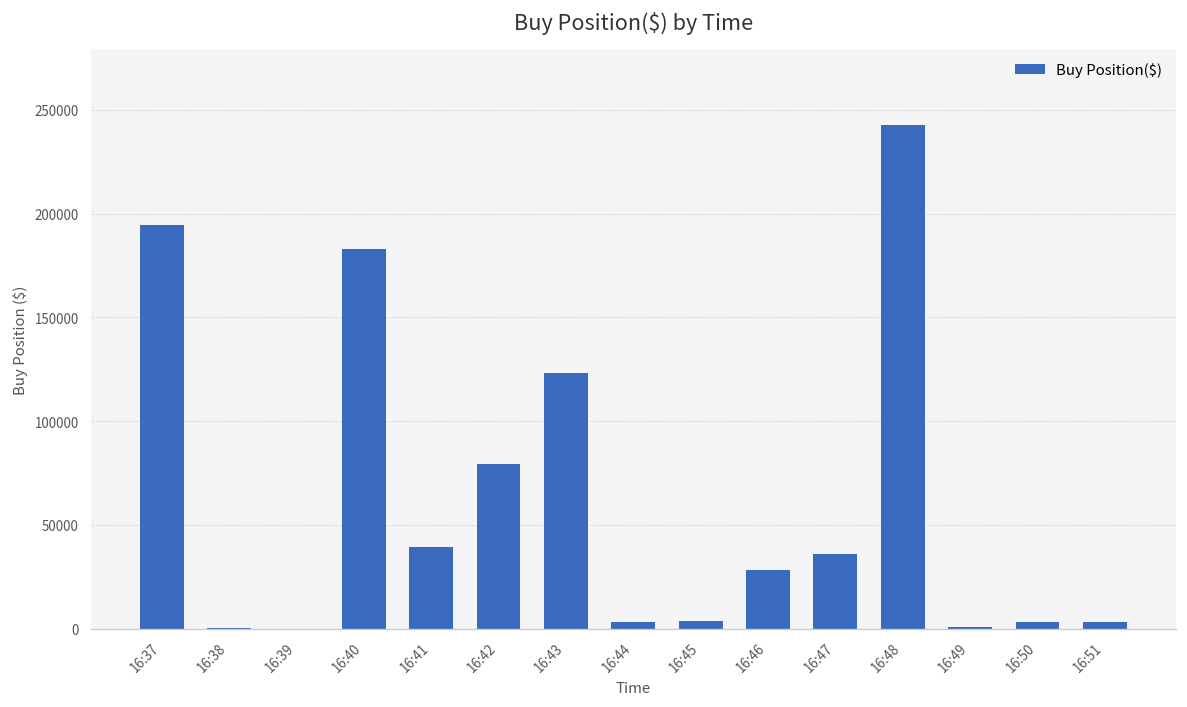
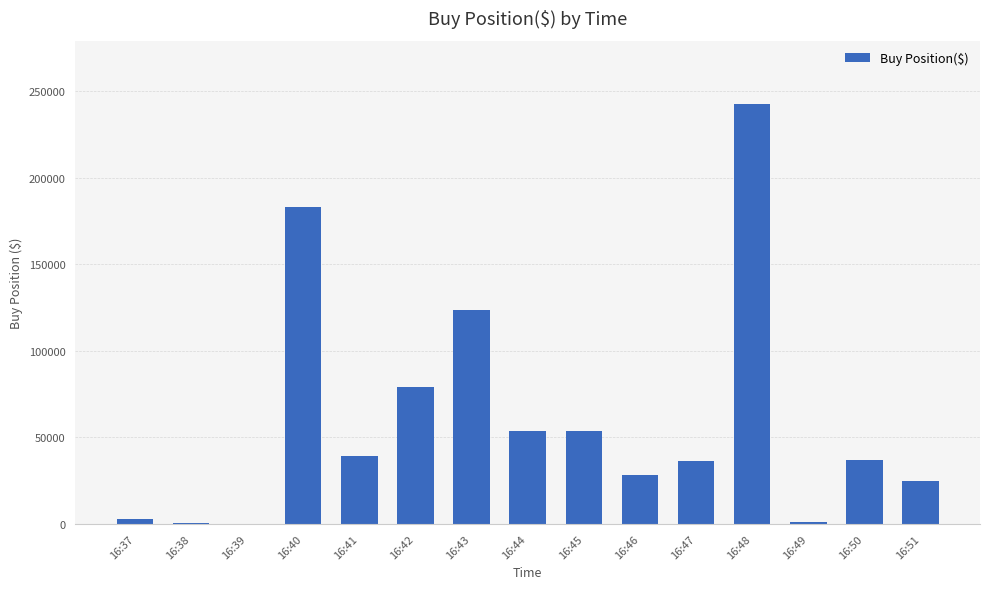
16:37: 195000 -> 3000
16:44: 3000 -> 54000
16:45: 4000 -> 53000
16:50: 3000 -> 37000
16:51: 3000 -> 25000
